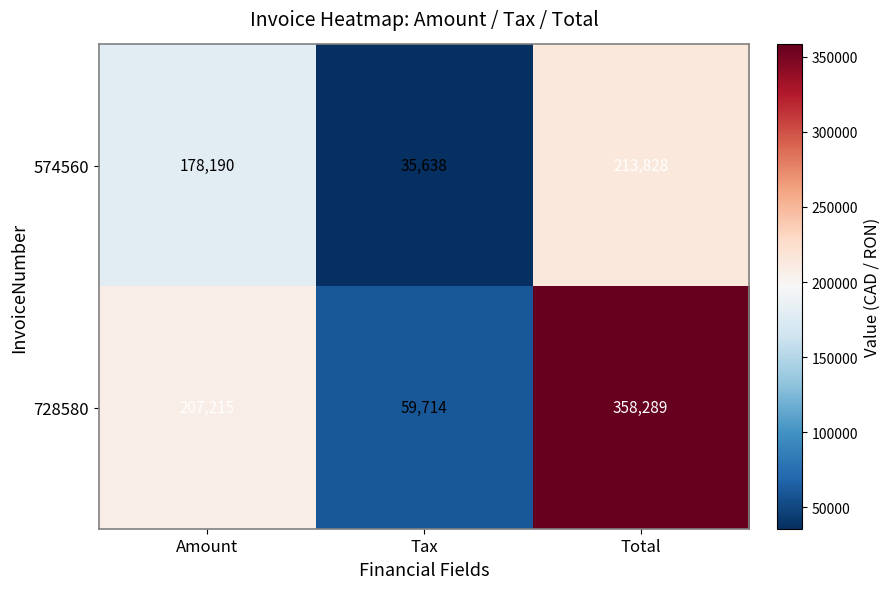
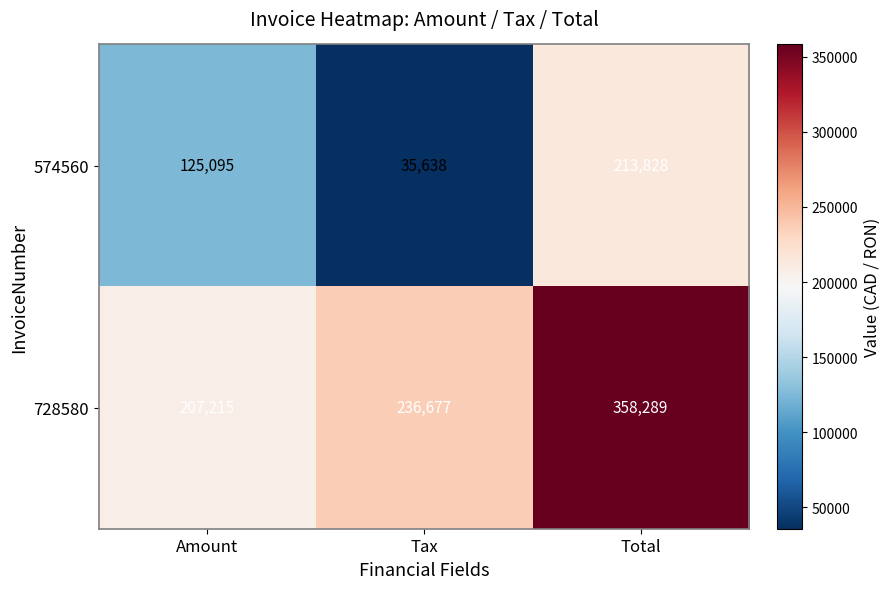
574560, Amount: 178,190 -> 125,095
728580, Tax: 59,714 -> 236,677
